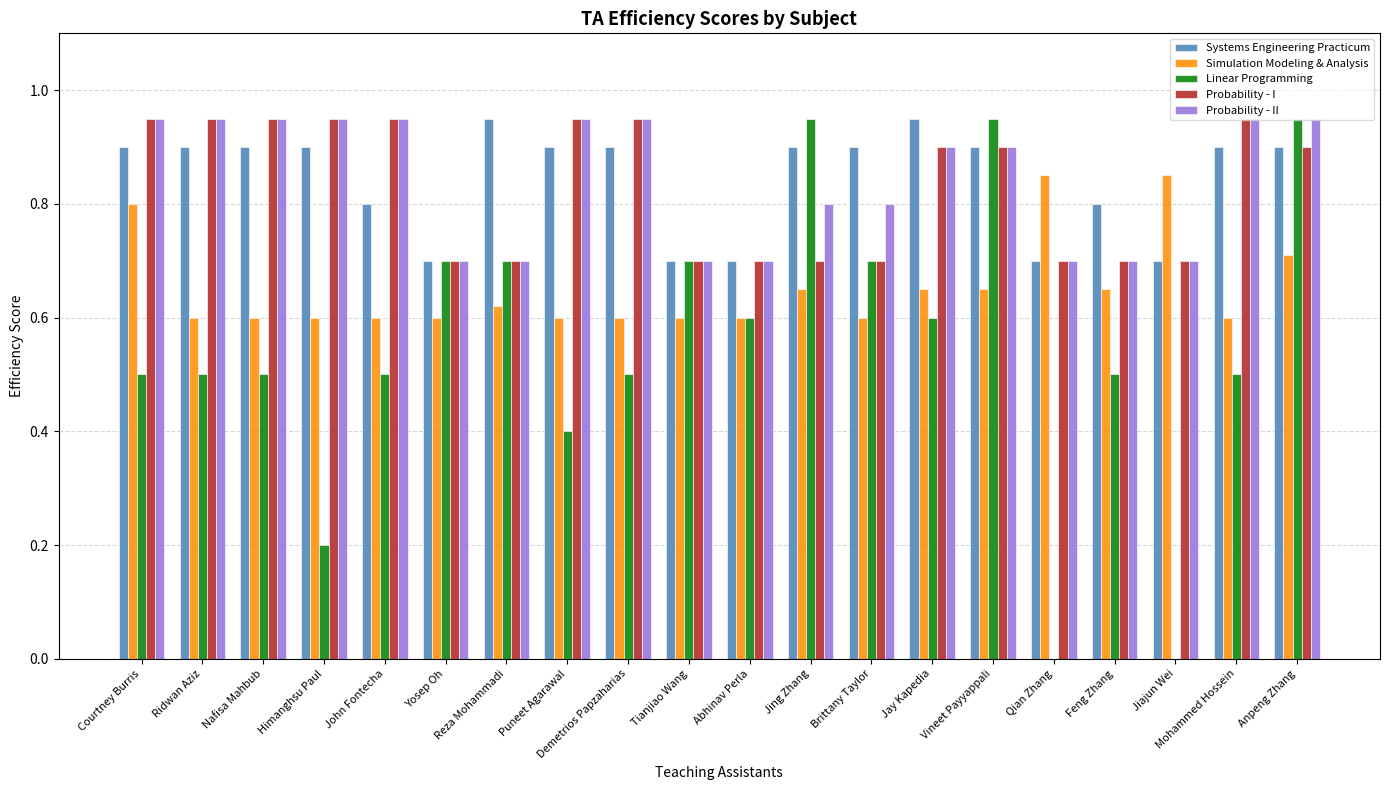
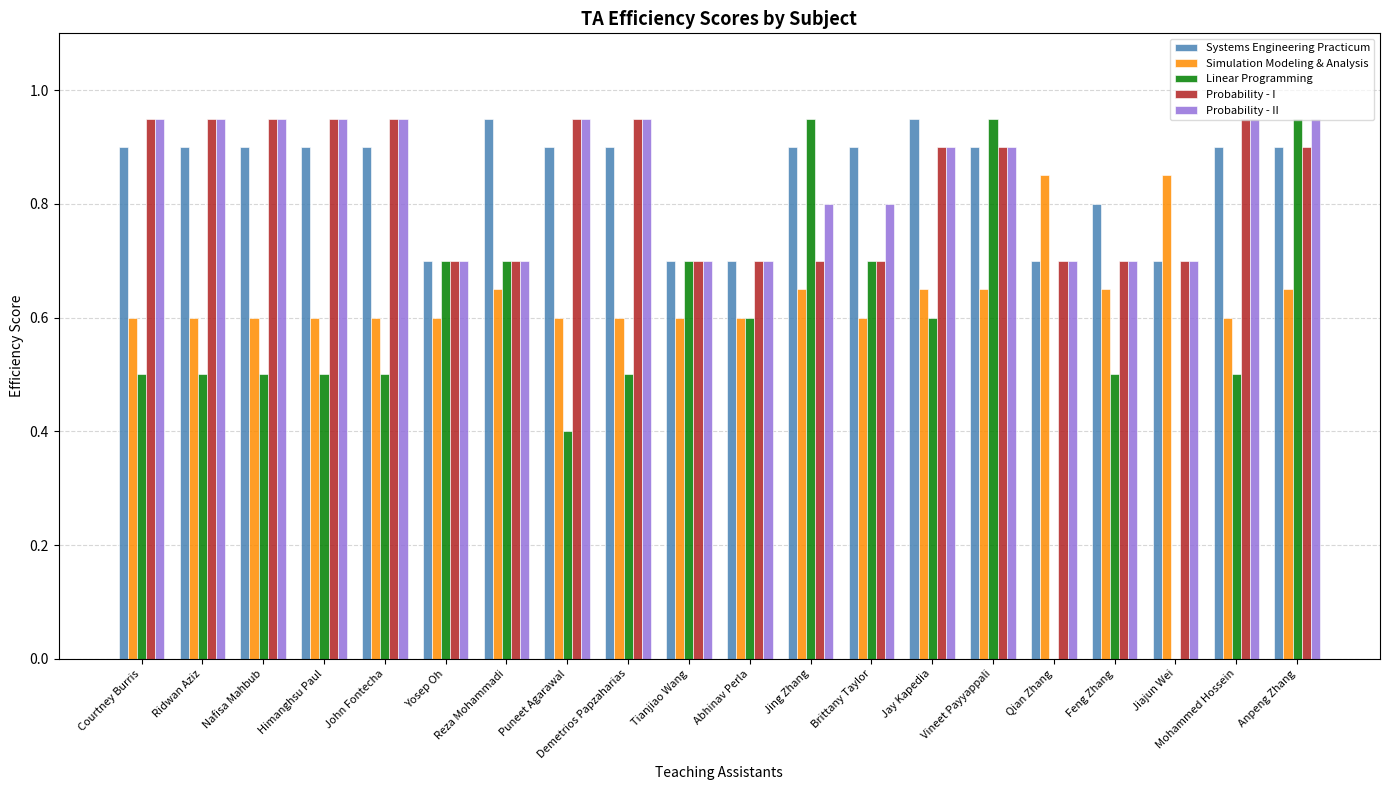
Simulation Modeling & Analysis, Courtney Burris: 0.8 -> 0.6
Linear Programming, Himanghsu Paul: 0.2 -> 0.5
Systems Engineering Practicum, John Fontecha: 0.8 -> 0.9
Simulation Modeling & Analysis, Reza Mohammadi: 0.62 -> 0.65
Simulation Modeling & Analysis, Anpeng Zhang: 0.71 -> 0.65
